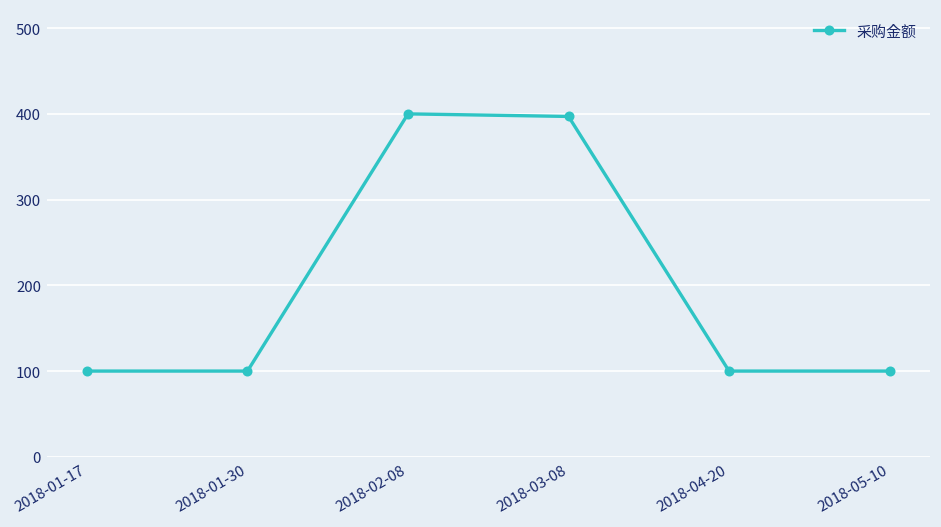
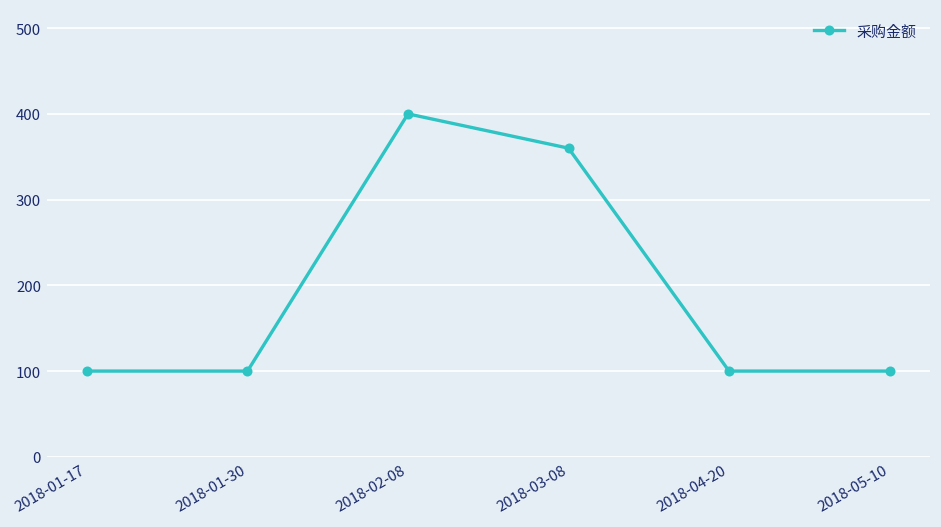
2018-03-08: 400 -> 360
